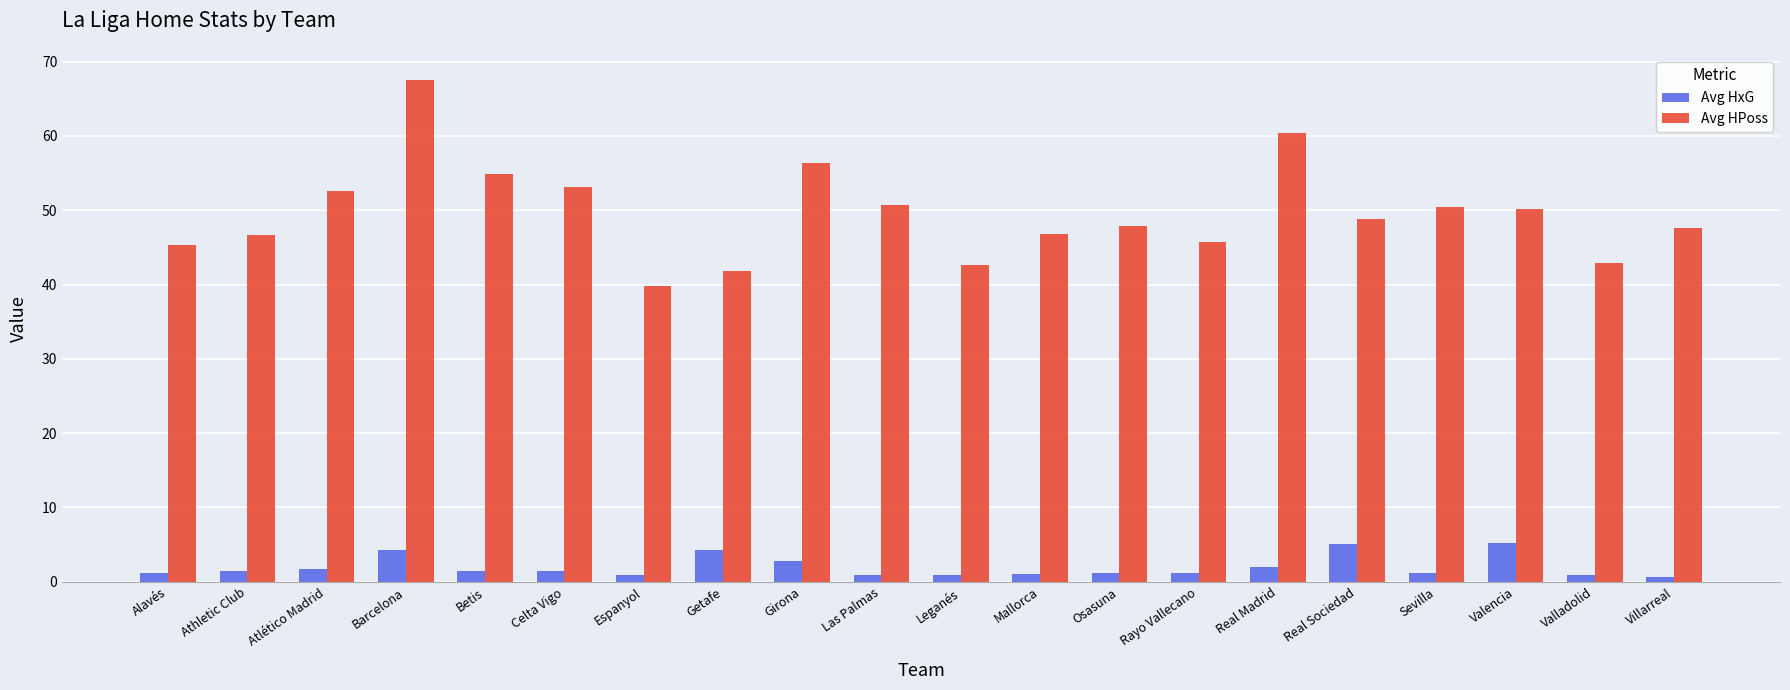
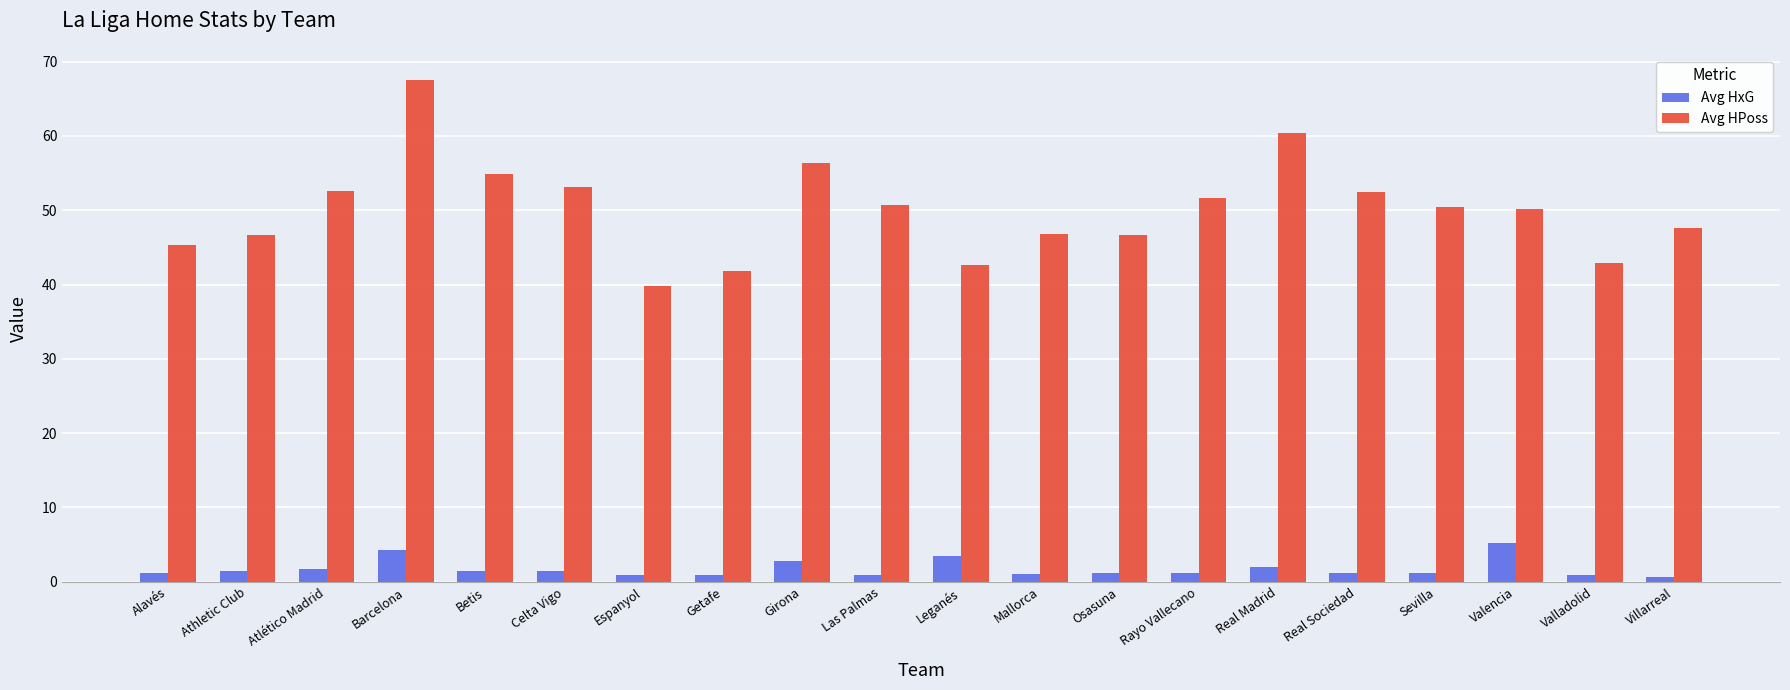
Avg HxG, Getafe: 4 -> 1
Avg HxG, Leganés: 1 -> 3
Avg HPoss, Osasuna: 48 -> 47
Avg HPoss, Rayo Vallecano: 46 -> 52
Avg HxG, Real Sociedad: 5 -> 1
Avg HPoss, Real Sociedad: 49 -> 53
